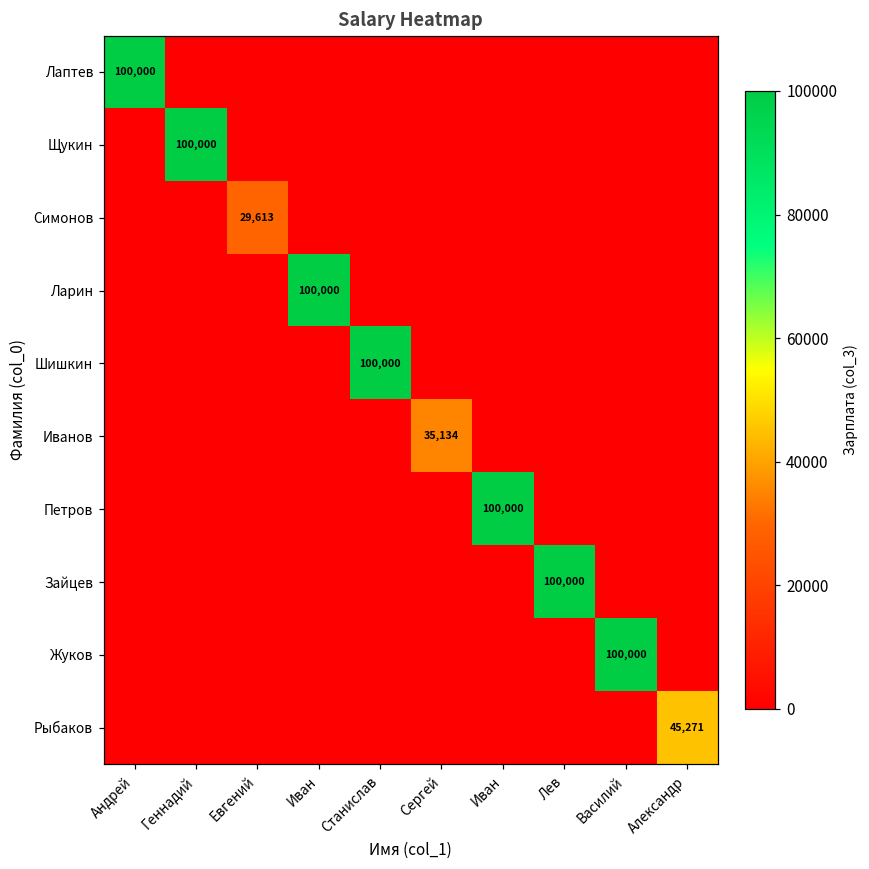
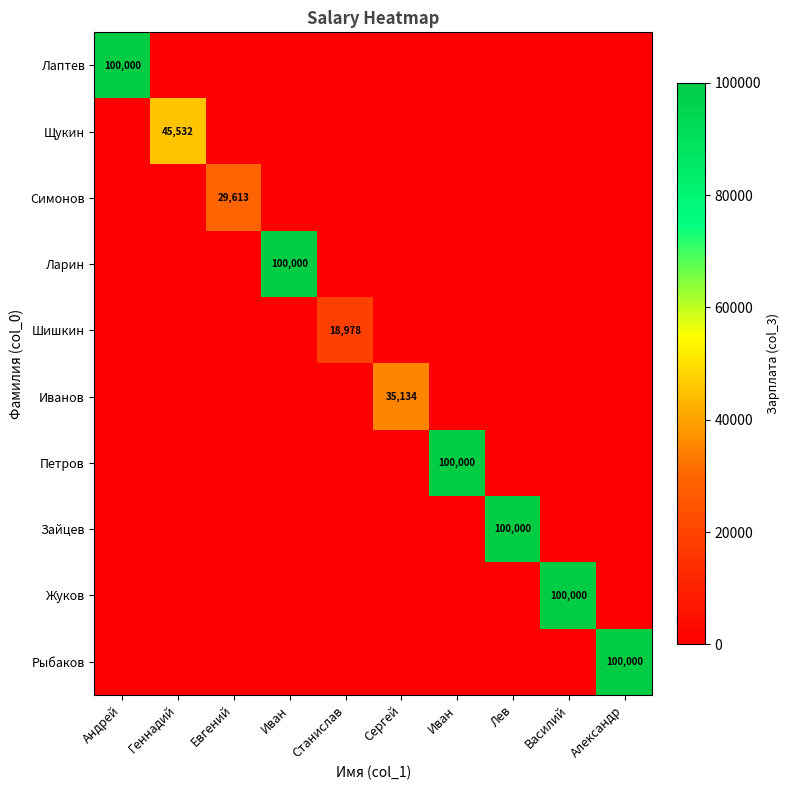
Щукин, Геннадий: 100,000 -> 45,532
Шишкин, Станислав: 100,000 -> 18,978
Рыбаков, Александр: 45,271 -> 100,000
